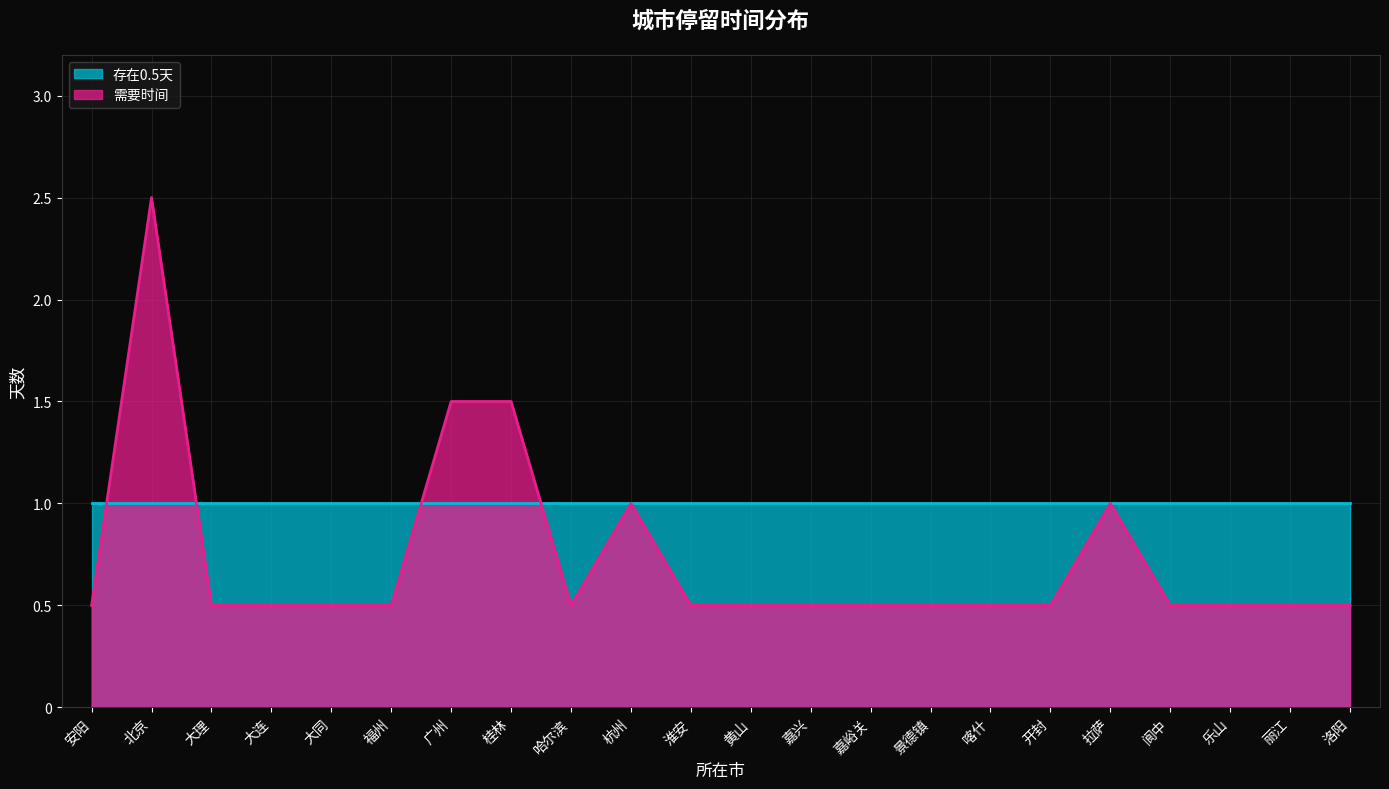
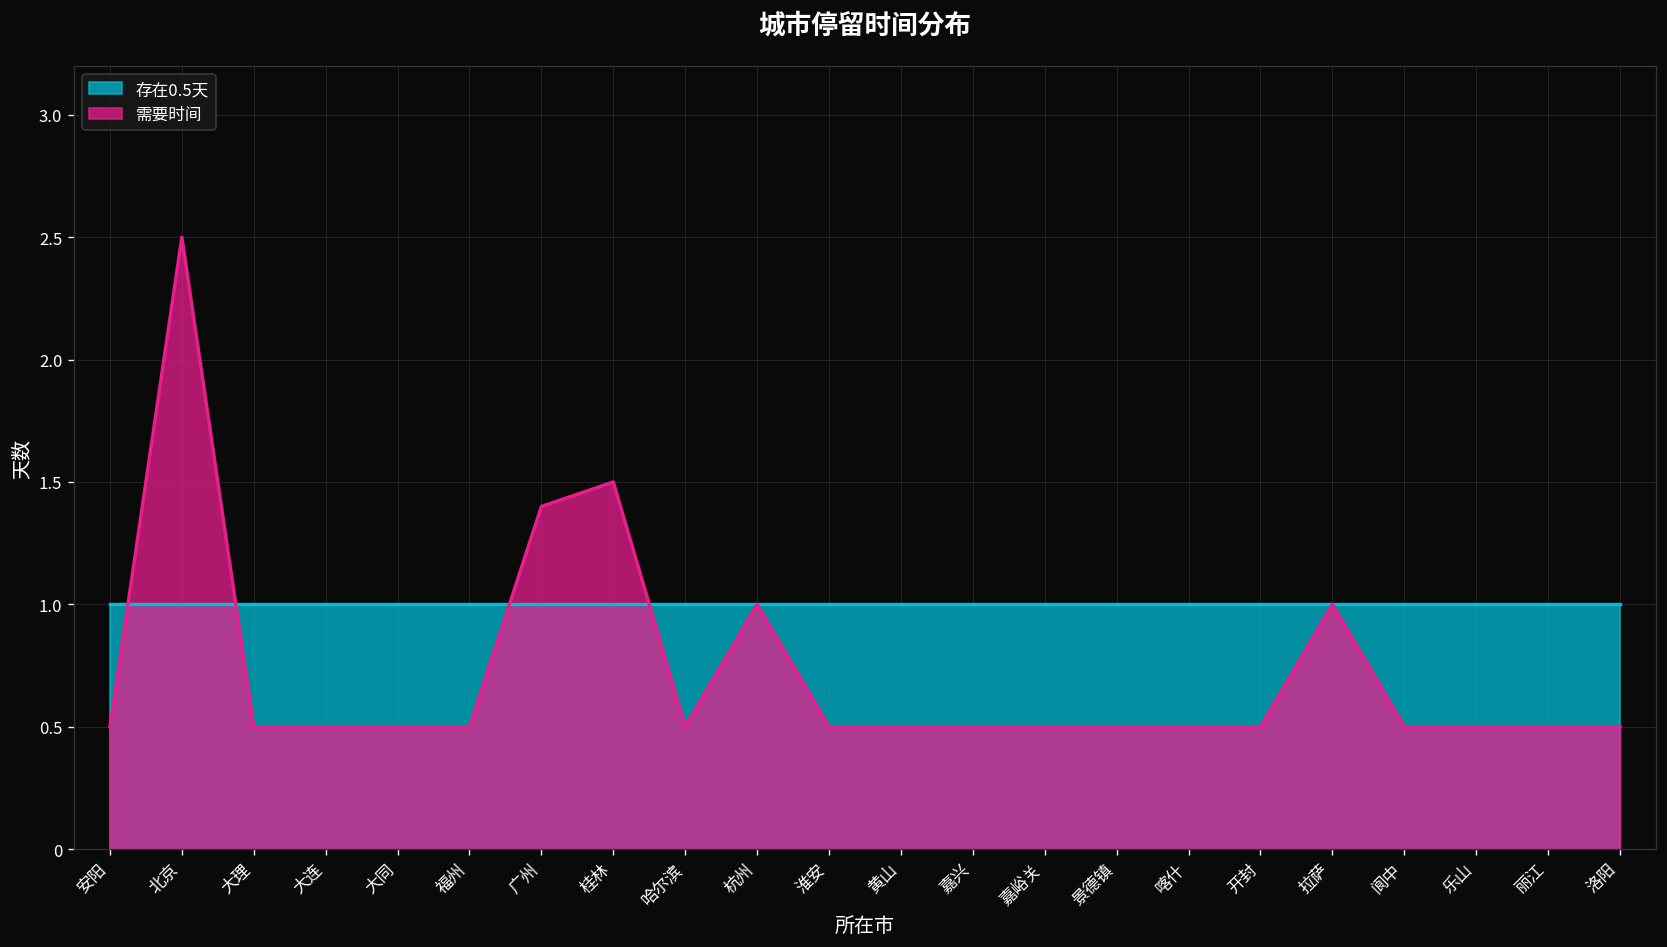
需要时间, 广州: 1.5 -> 1.4
